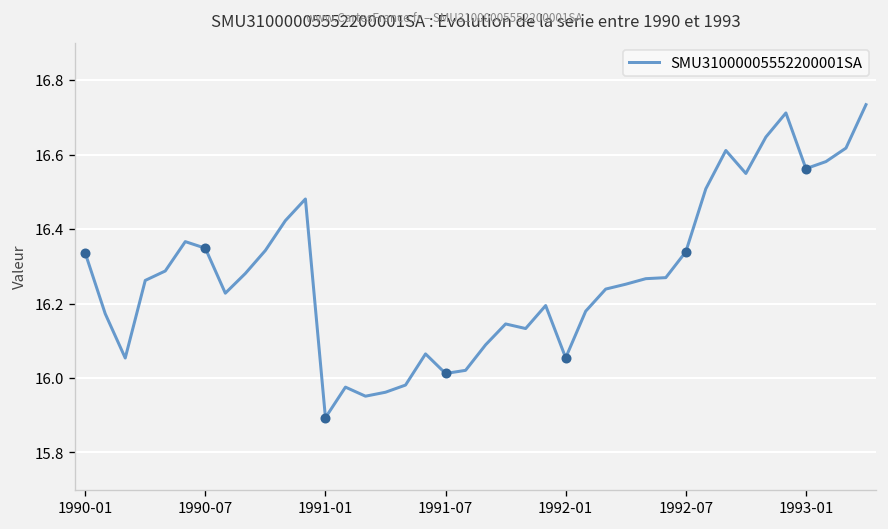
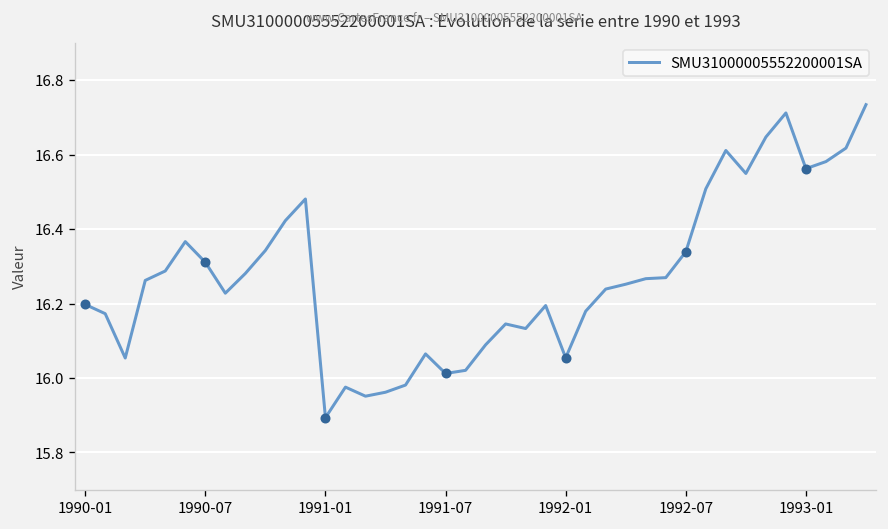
SMU31000005552200001SA, 1990-01: 16.34 -> 16.20
SMU31000005552200001SA, 1990-07: 16.35 -> 16.31
